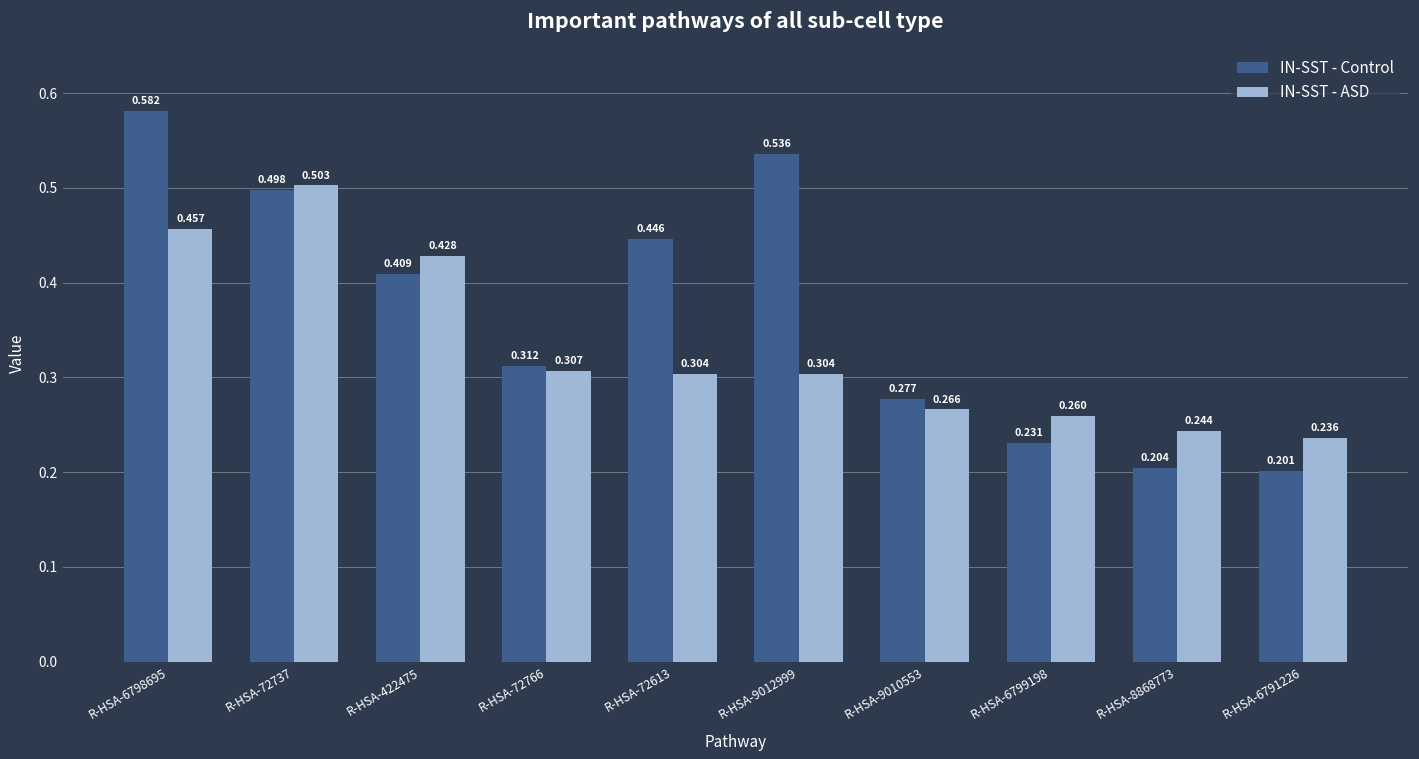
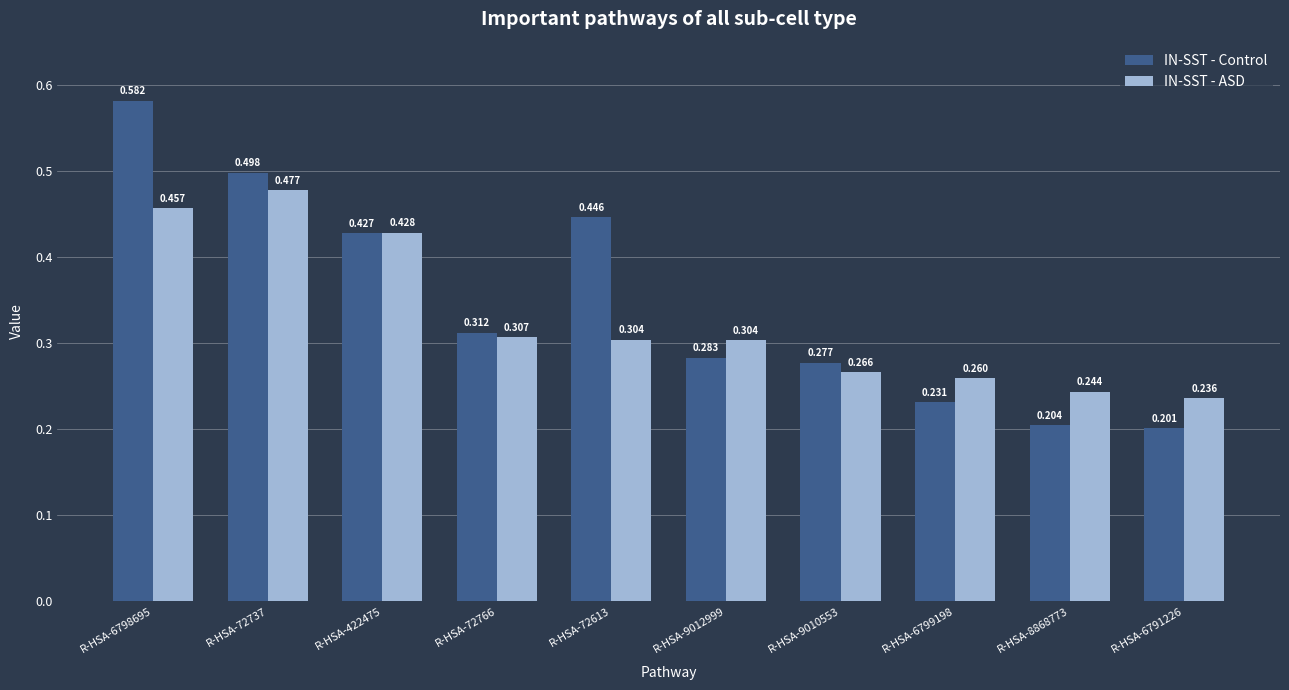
IN-SST - ASD, R-HSA-72737: 0.503 -> 0.477
IN-SST - Control, R-HSA-422475: 0.409 -> 0.427
IN-SST - Control, R-HSA-9012999: 0.536 -> 0.283
